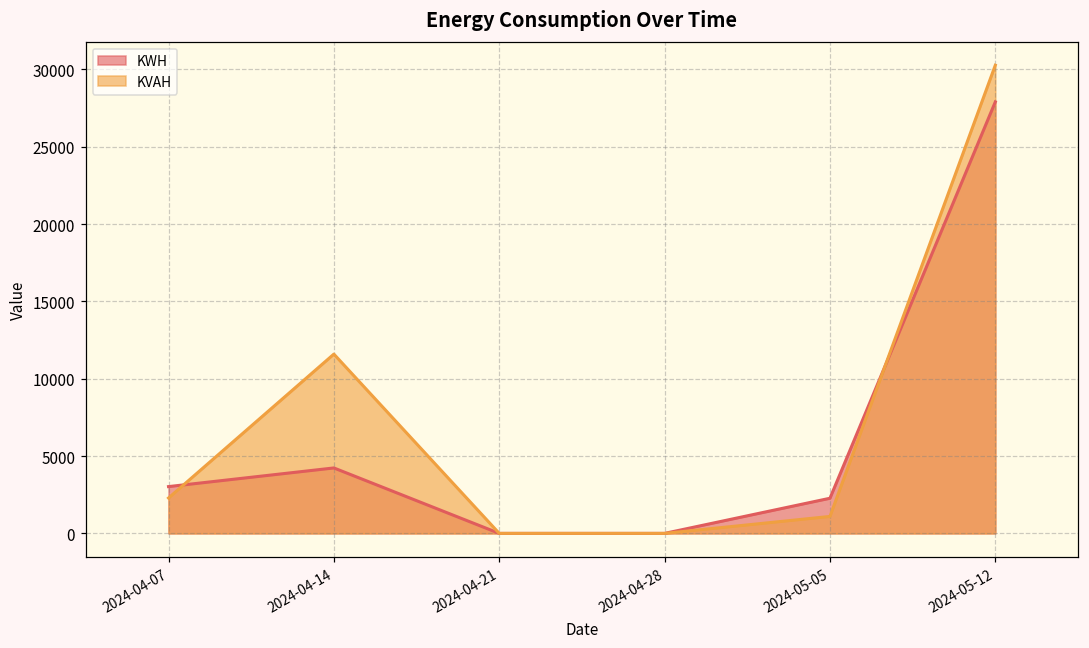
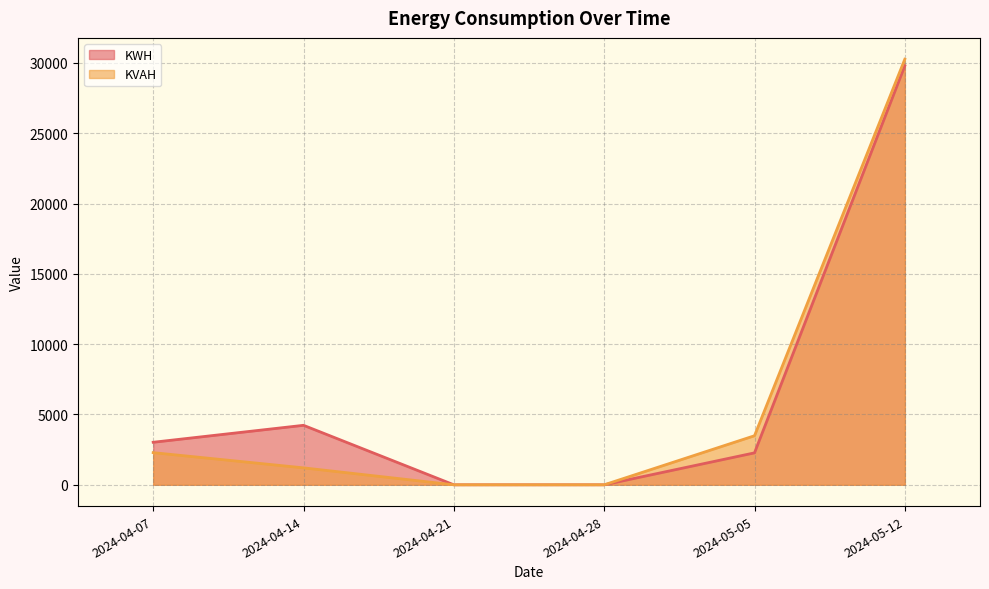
KVAH, 2024-04-14: 11600 -> 1200
KVAH, 2024-05-05: 1100 -> 3500
KWH, 2024-05-12: 27900 -> 29800
